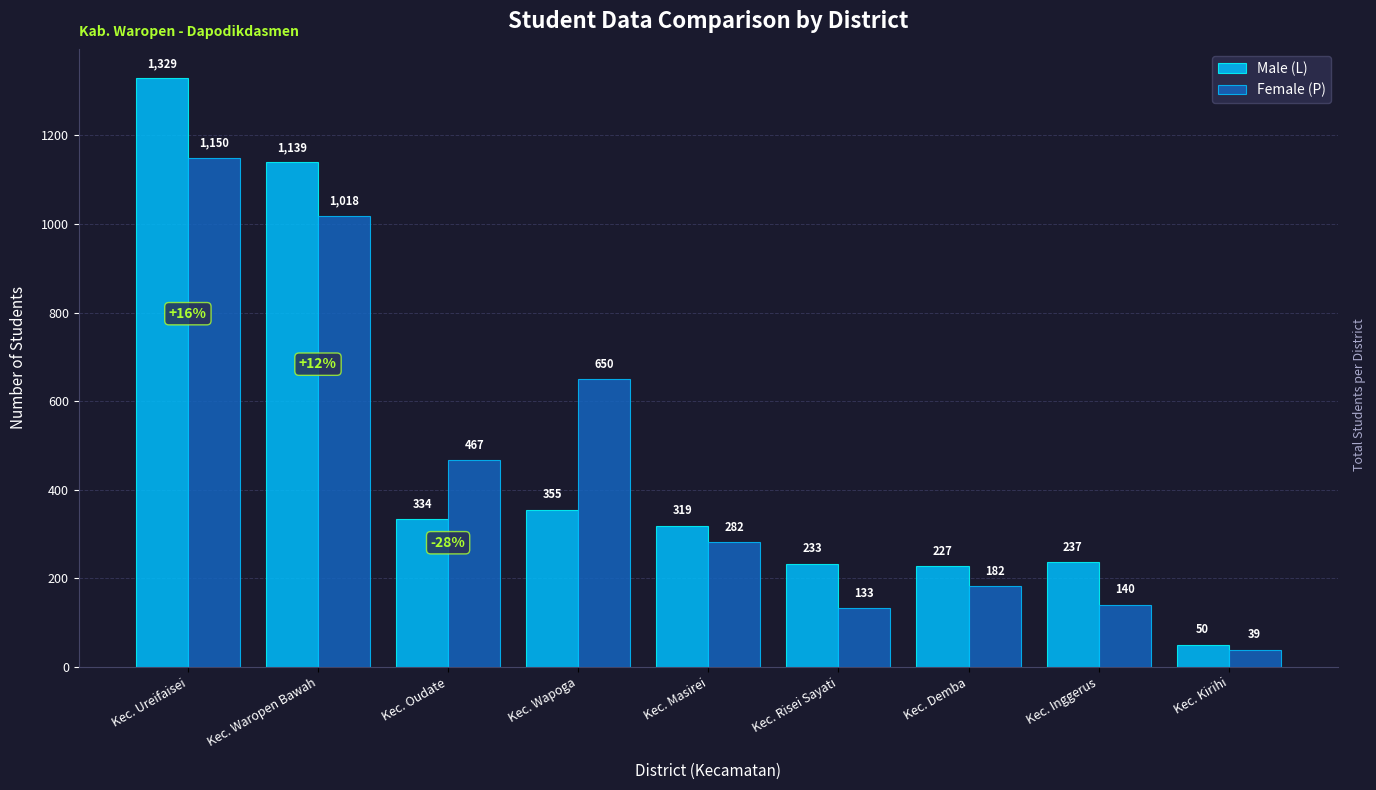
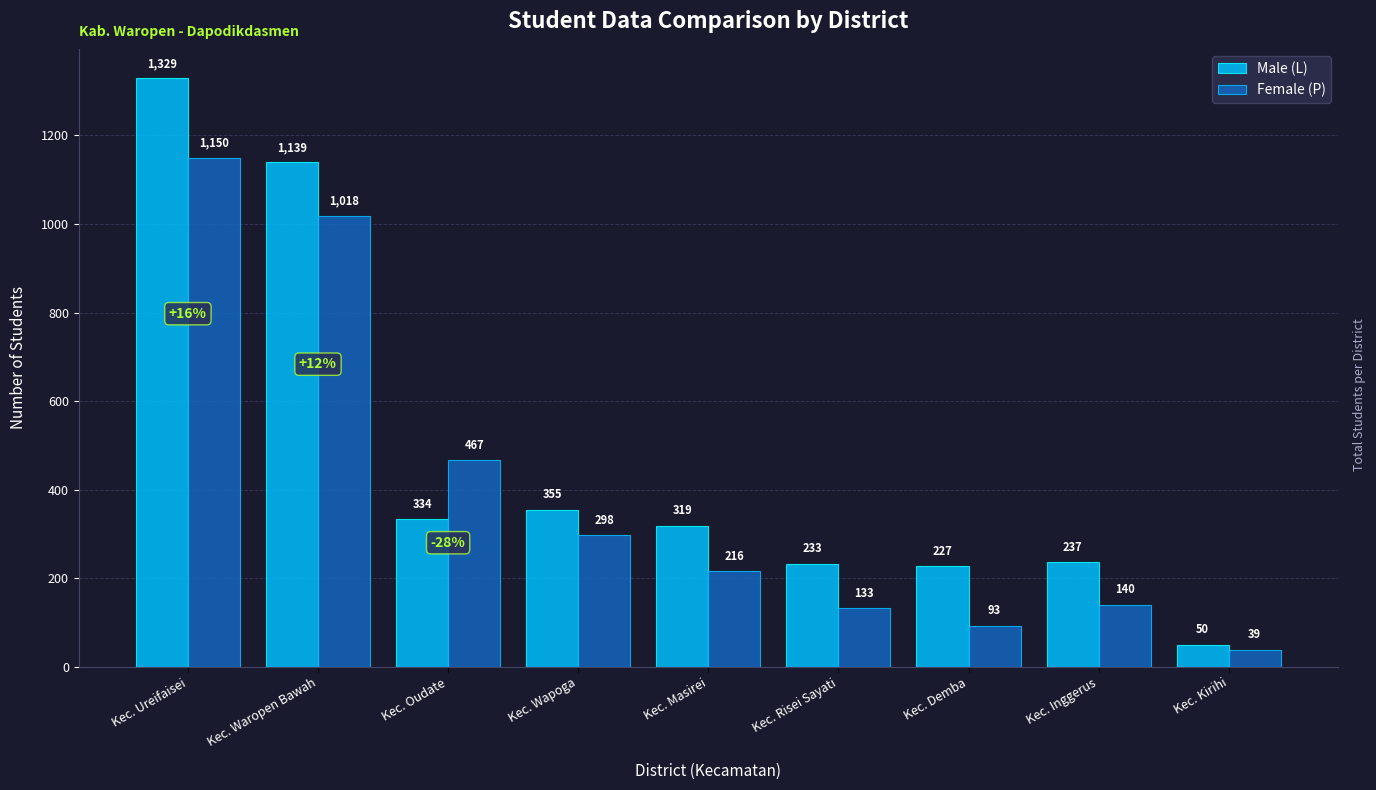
Female (P), Kec. Wapoga: 650 -> 298
Female (P), Kec. Masirei: 282 -> 216
Female (P), Kec. Demba: 182 -> 93
